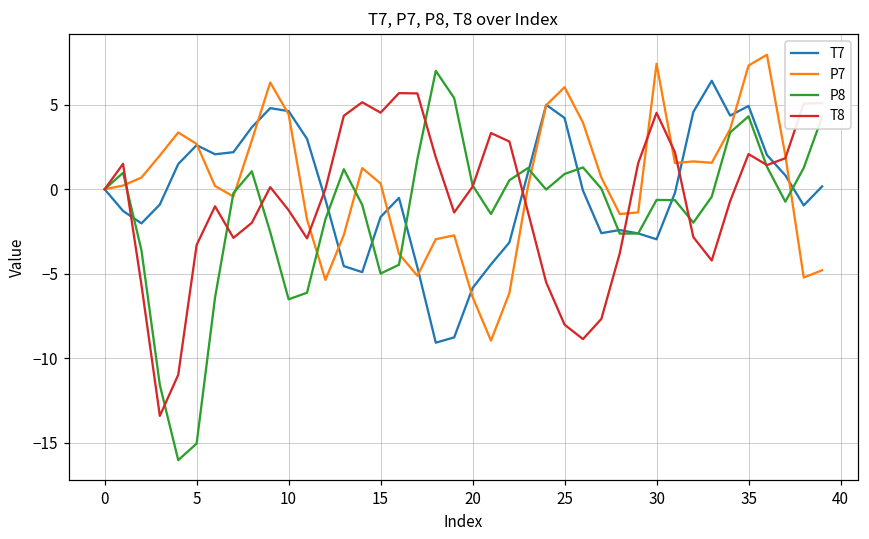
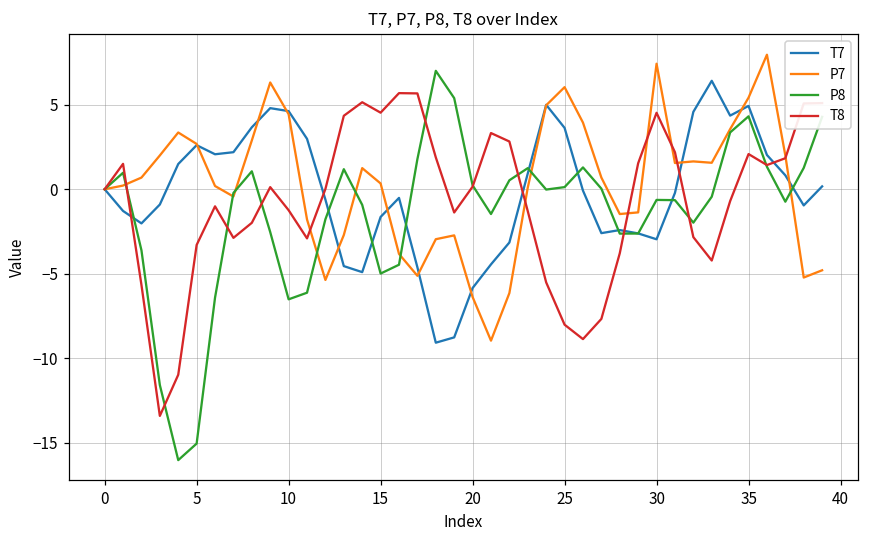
T7, 25: 4.2 -> 3.6
P8, 25: 0.9 -> 0.1
P7, 35: 7.3 -> 5.4
